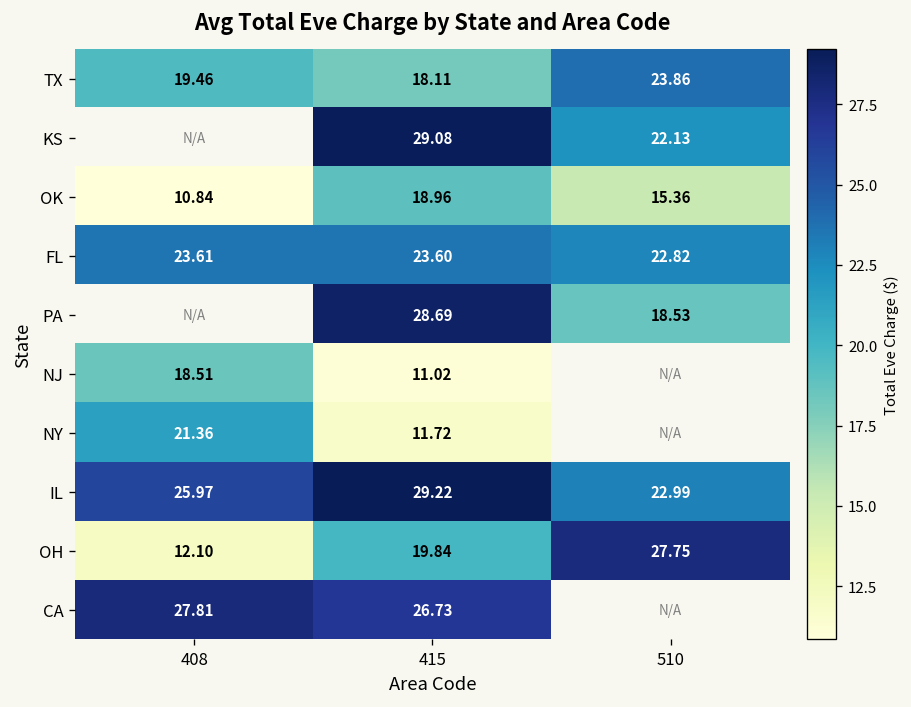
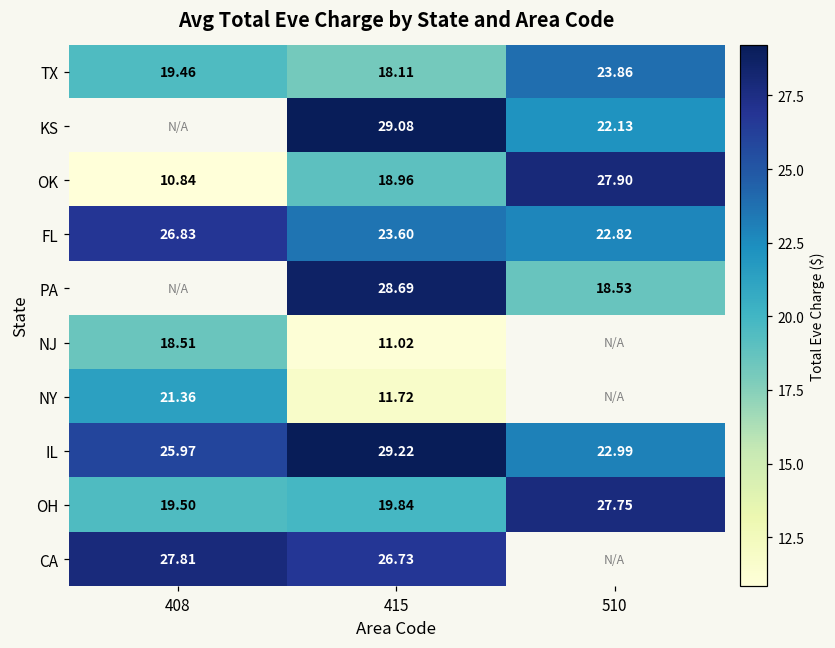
OK, 510: 15.36 -> 27.90
FL, 408: 23.61 -> 26.83
OH, 408: 12.10 -> 19.50
